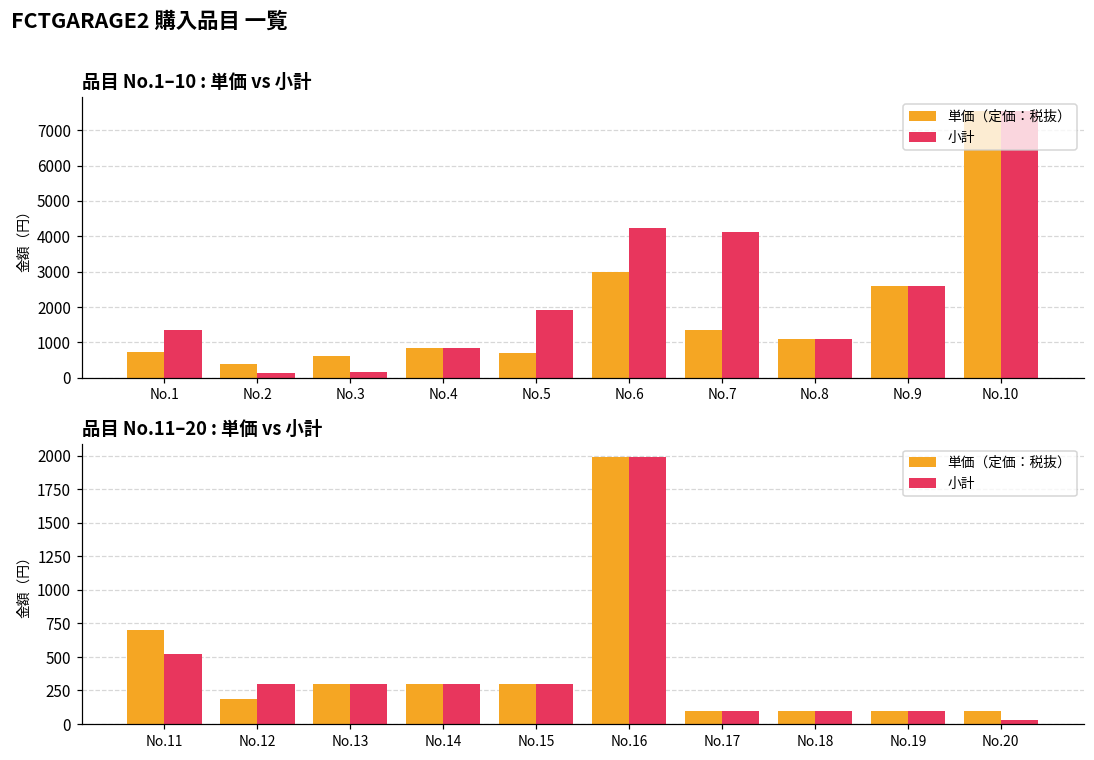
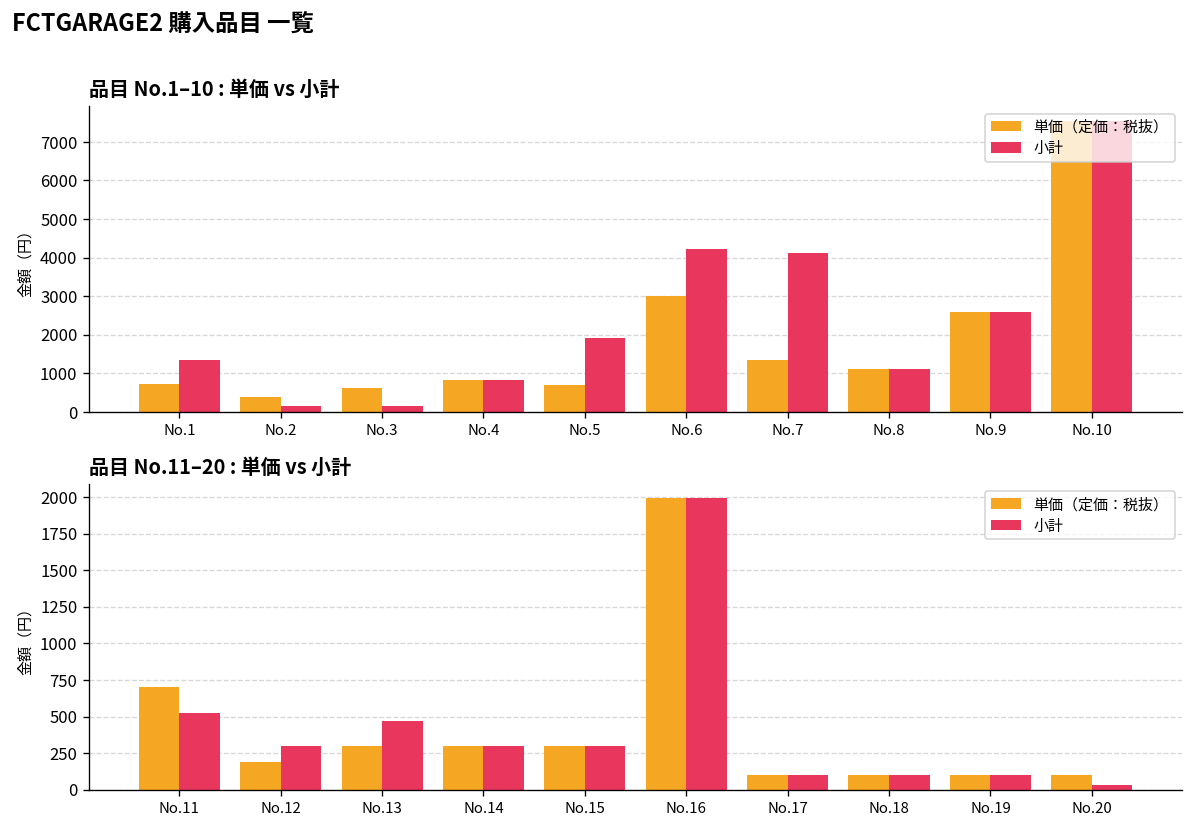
品目 No.11–20 : 単価 vs 小計, 小計, No.13: 300 -> 470
